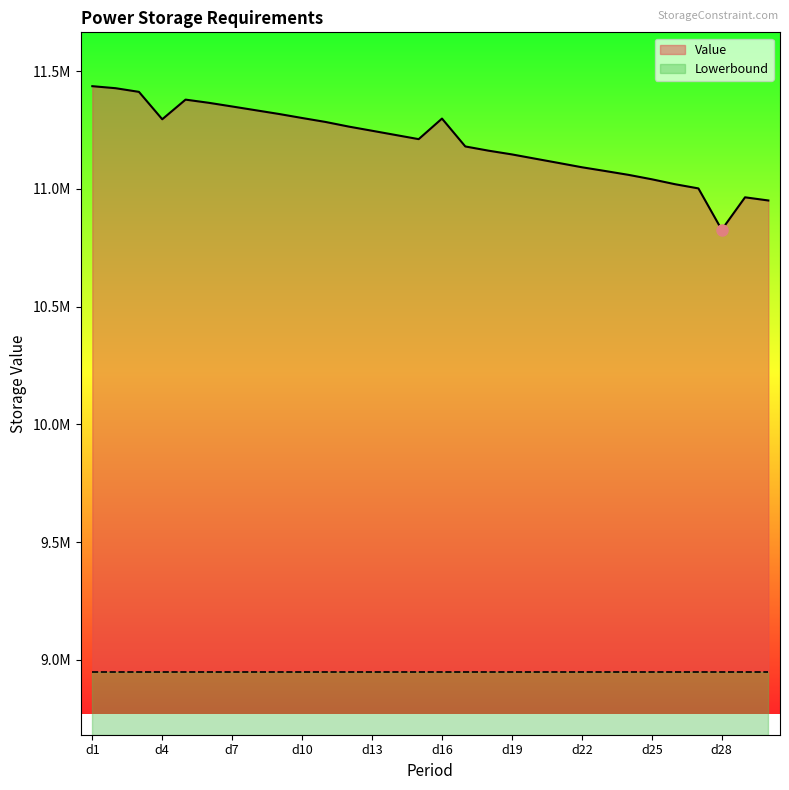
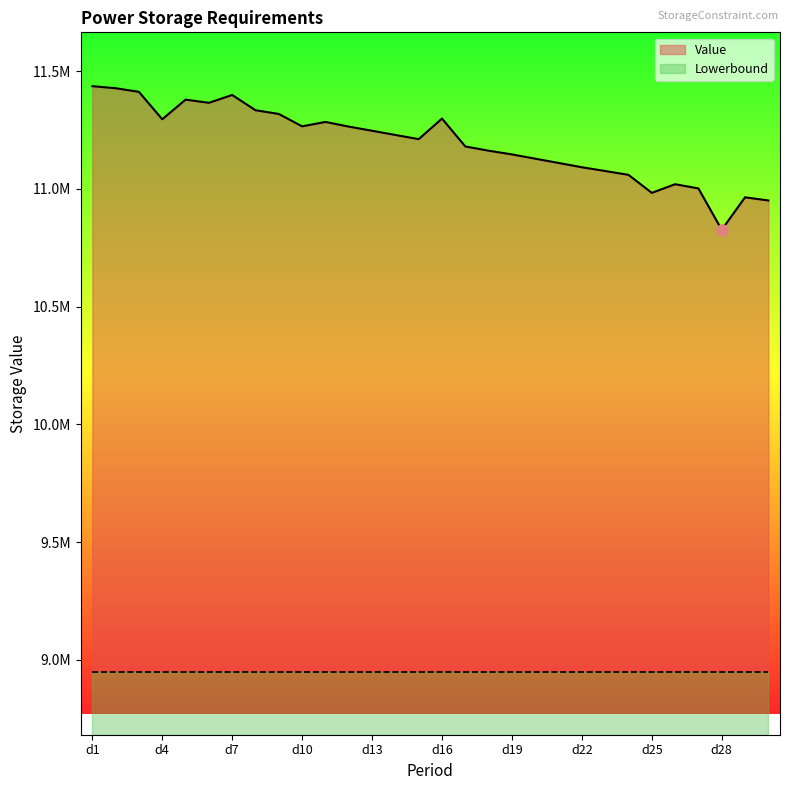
Value, d7: 11350000 -> 11400000
Value, d10: 11300000 -> 11270000
Value, d25: 11040000 -> 10980000
